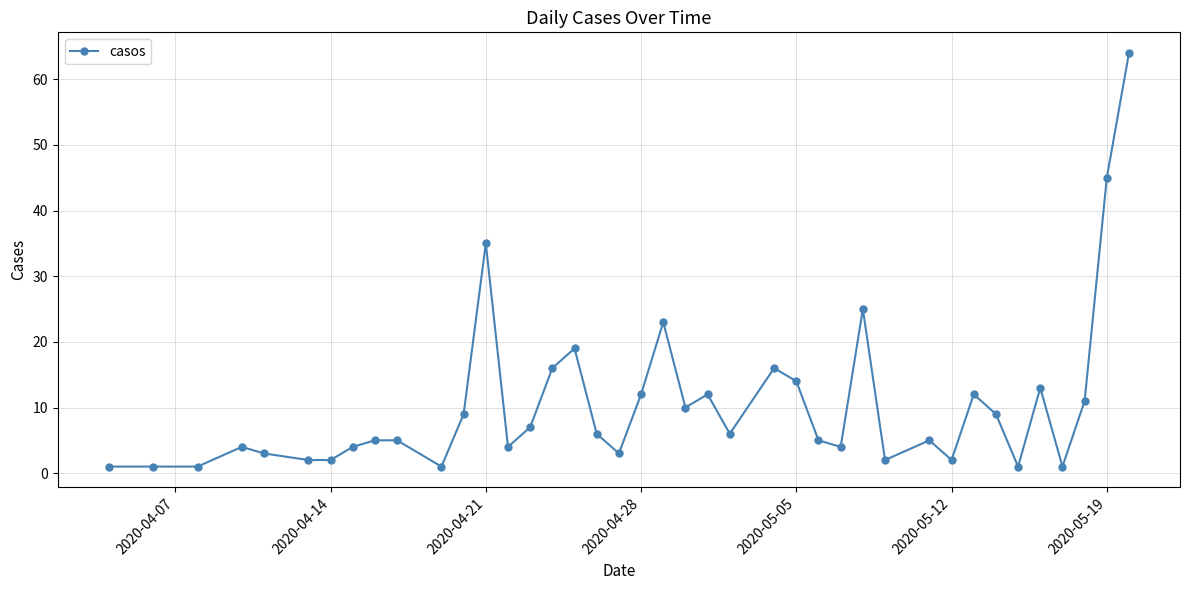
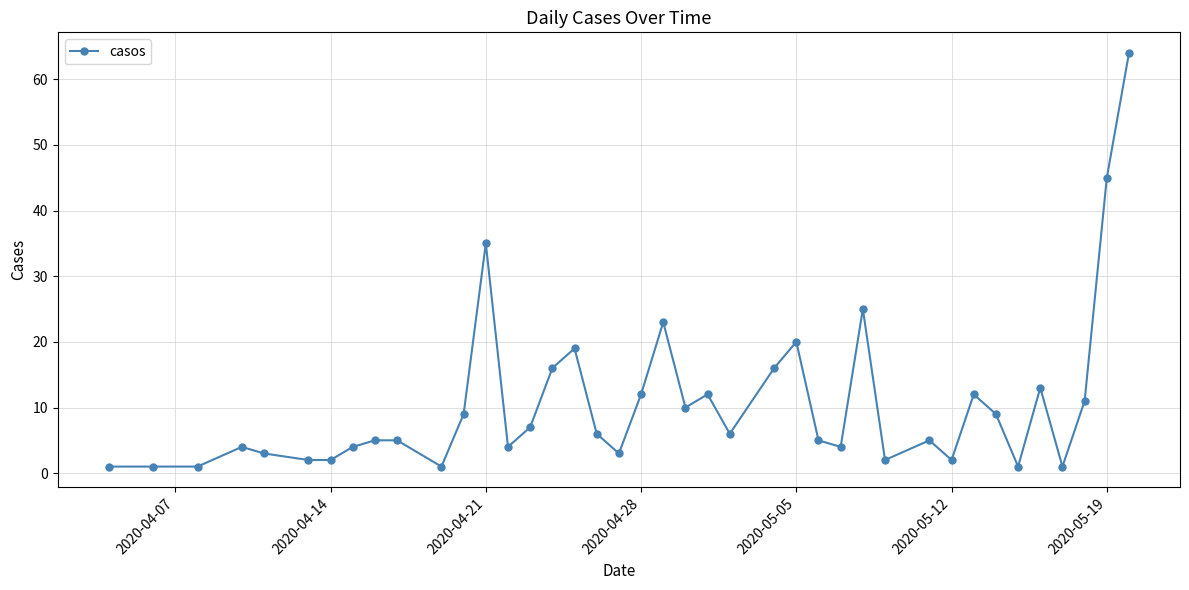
2020-05-05: 14 -> 20
